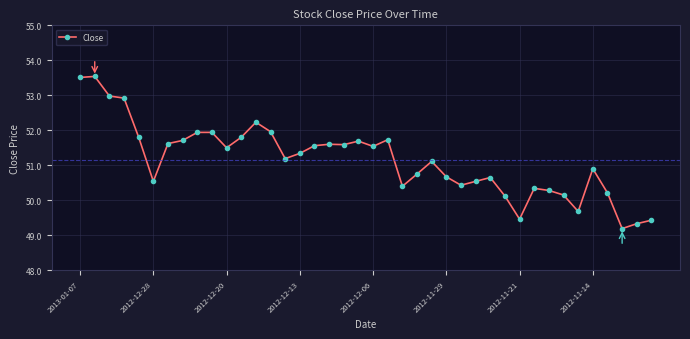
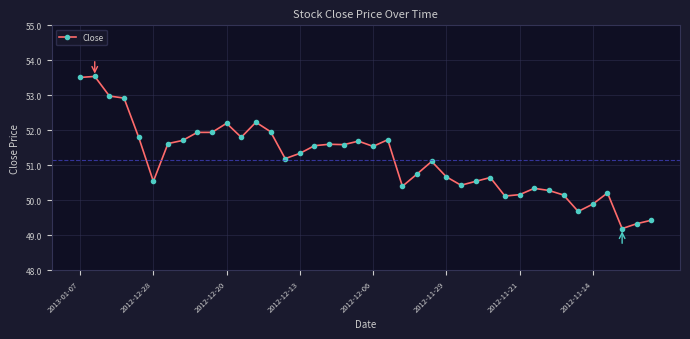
2012-12-20: 51.5 -> 52.2
2012-11-21: 49.5 -> 50.2
2012-11-14: 50.9 -> 49.9
